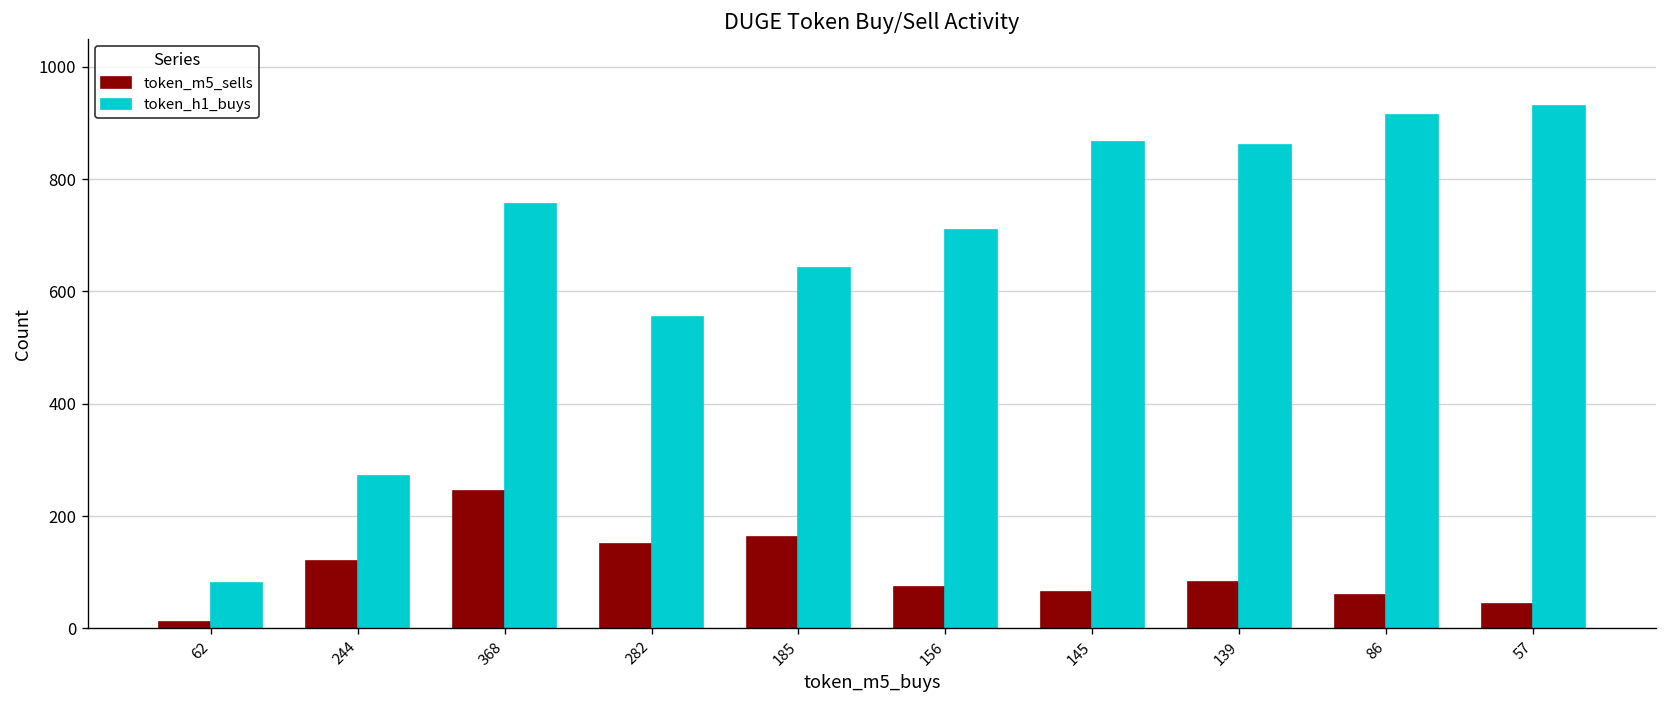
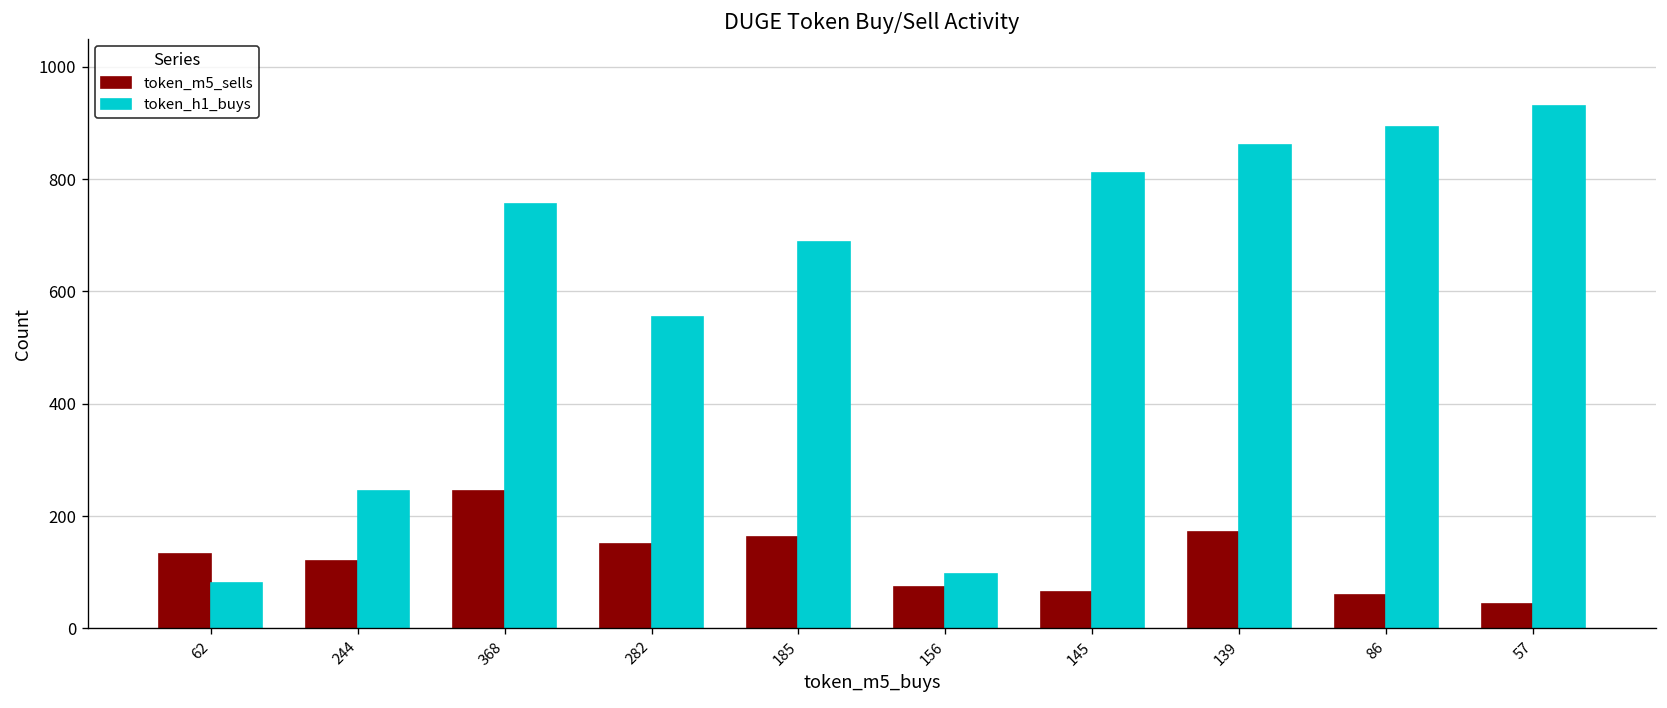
token_m5_sells, 62: 10 -> 130
token_h1_buys, 244: 270 -> 240
token_h1_buys, 185: 640 -> 690
token_h1_buys, 156: 710 -> 100
token_h1_buys, 145: 870 -> 810
token_m5_sells, 139: 80 -> 170
token_h1_buys, 86: 910 -> 890
